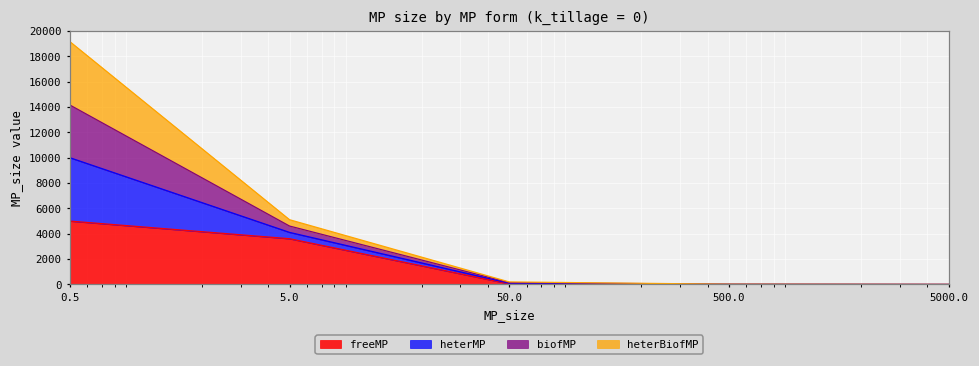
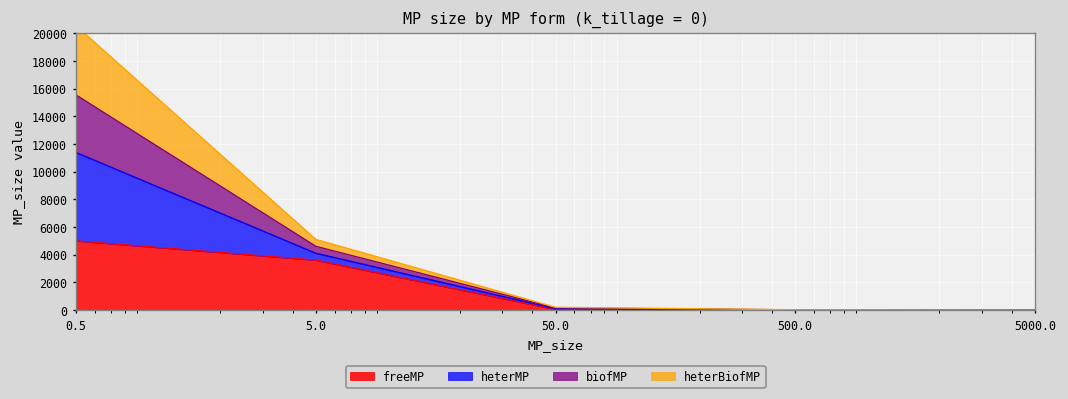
heterMP, 0.5: 5000 -> 6400
